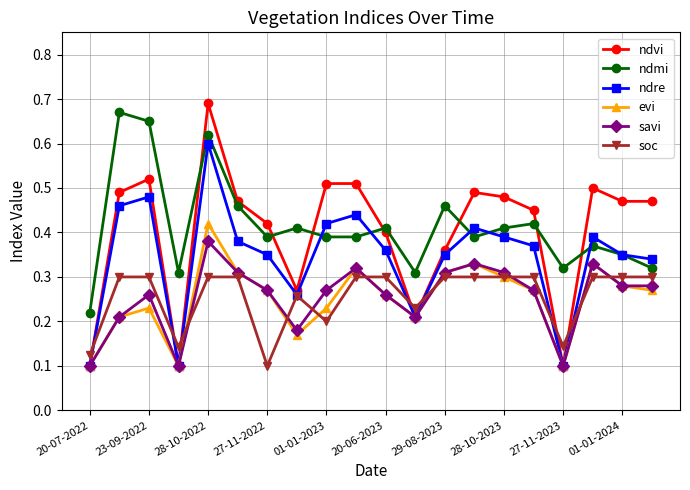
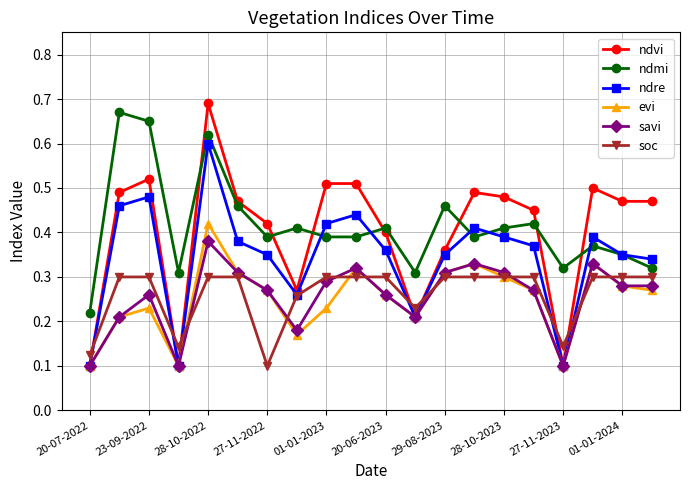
savi, 01-01-2023: 0.27 -> 0.29
soc, 01-01-2023: 0.2 -> 0.3
